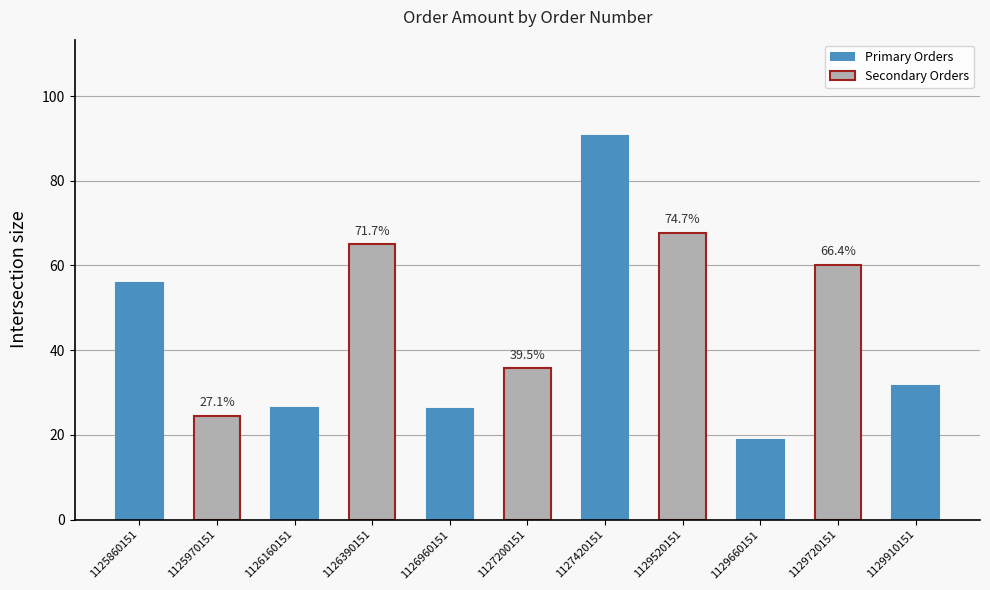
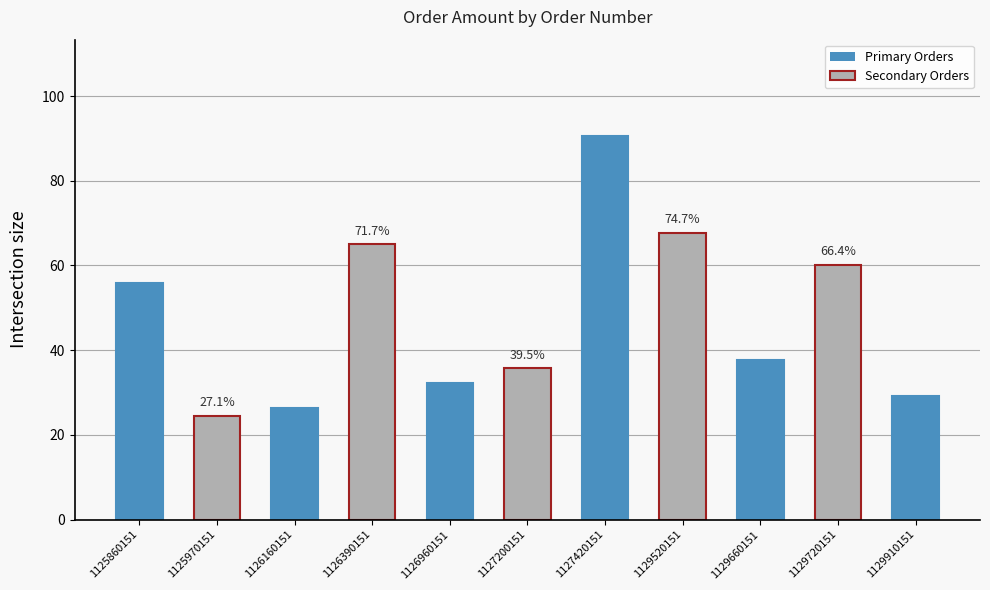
1126960151: 26 -> 32
1129660151: 19 -> 38
1129910151: 32 -> 29
